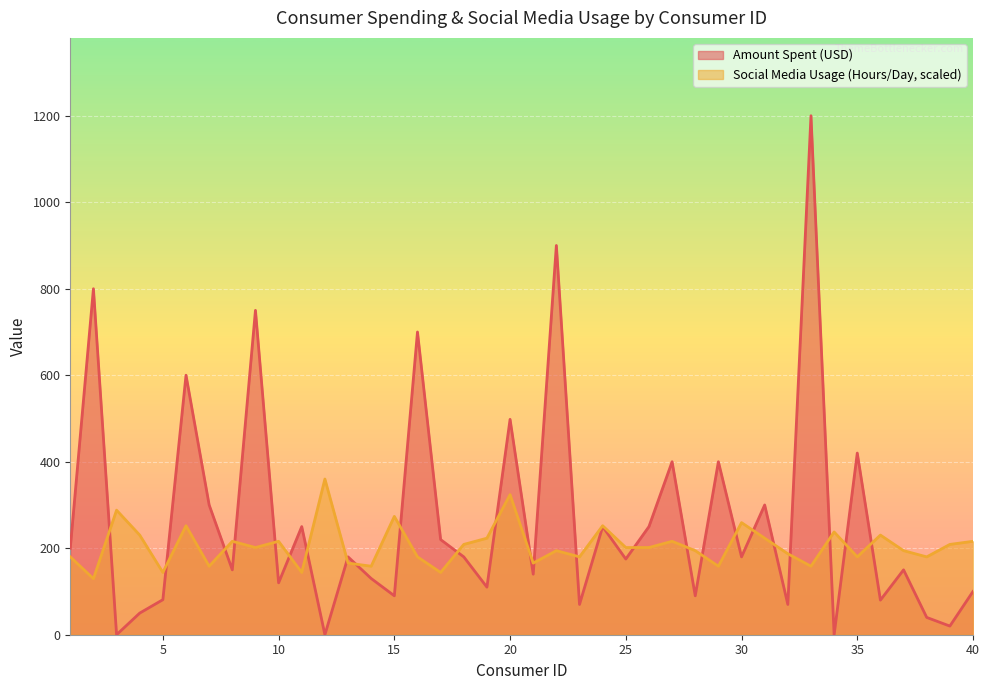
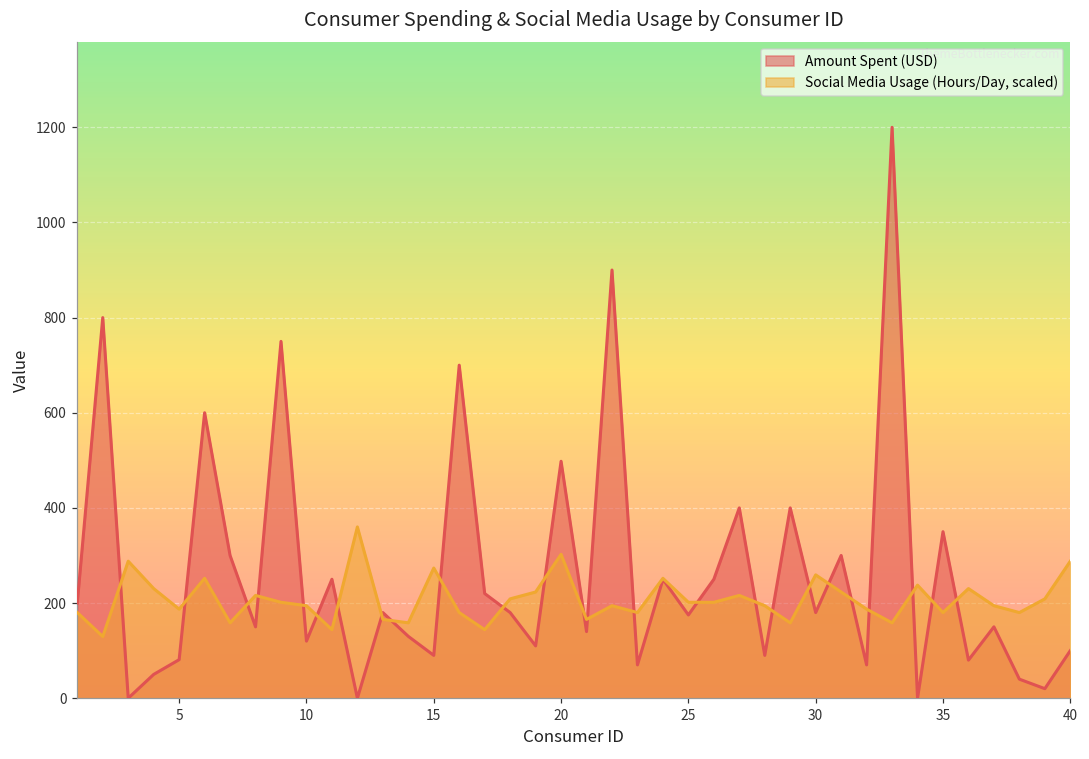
Social Media Usage (Hours/Day, scaled), 5: 140 -> 190
Social Media Usage (Hours/Day, scaled), 10: 220 -> 190
Social Media Usage (Hours/Day, scaled), 20: 320 -> 300
Amount Spent (USD), 35: 420 -> 350
Social Media Usage (Hours/Day, scaled), 40: 220 -> 290
